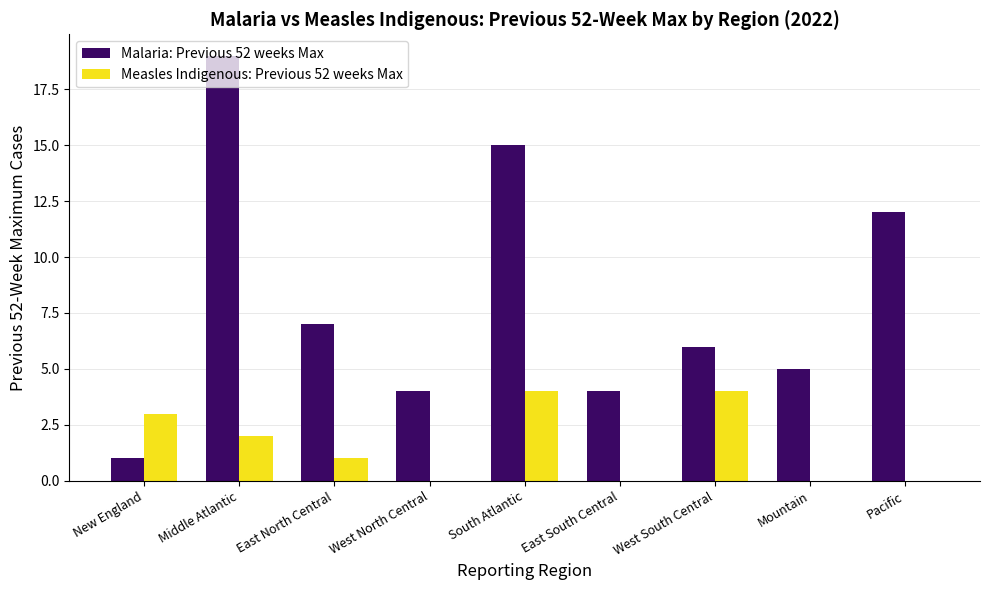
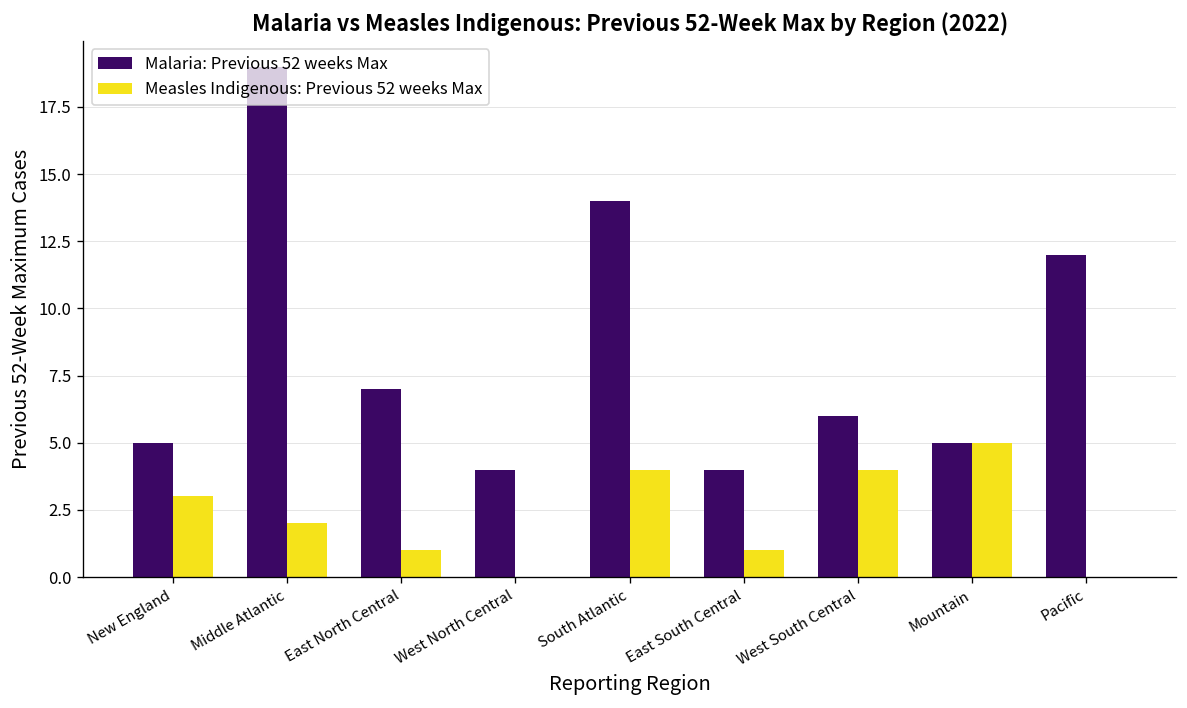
Malaria: Previous 52 weeks Max, New England: 1 -> 5
Malaria: Previous 52 weeks Max, South Atlantic: 15 -> 14
Measles Indigenous: Previous 52 weeks Max, East South Central: 0 -> 1
Measles Indigenous: Previous 52 weeks Max, Mountain: 0 -> 5
